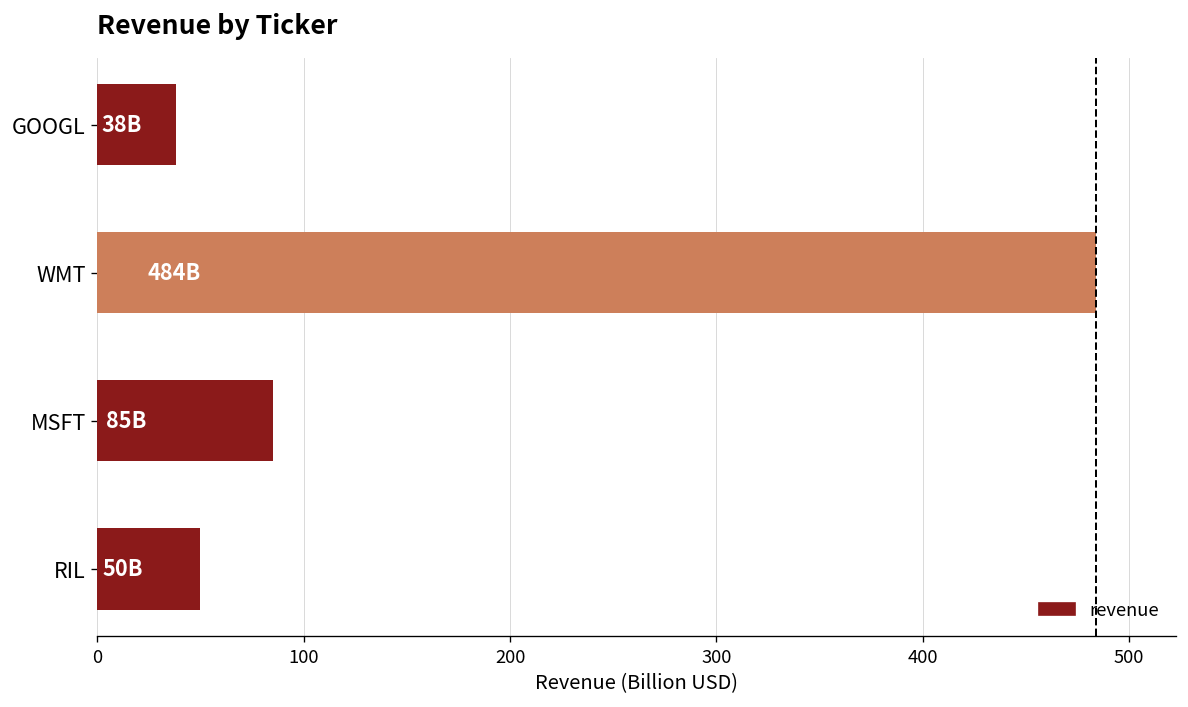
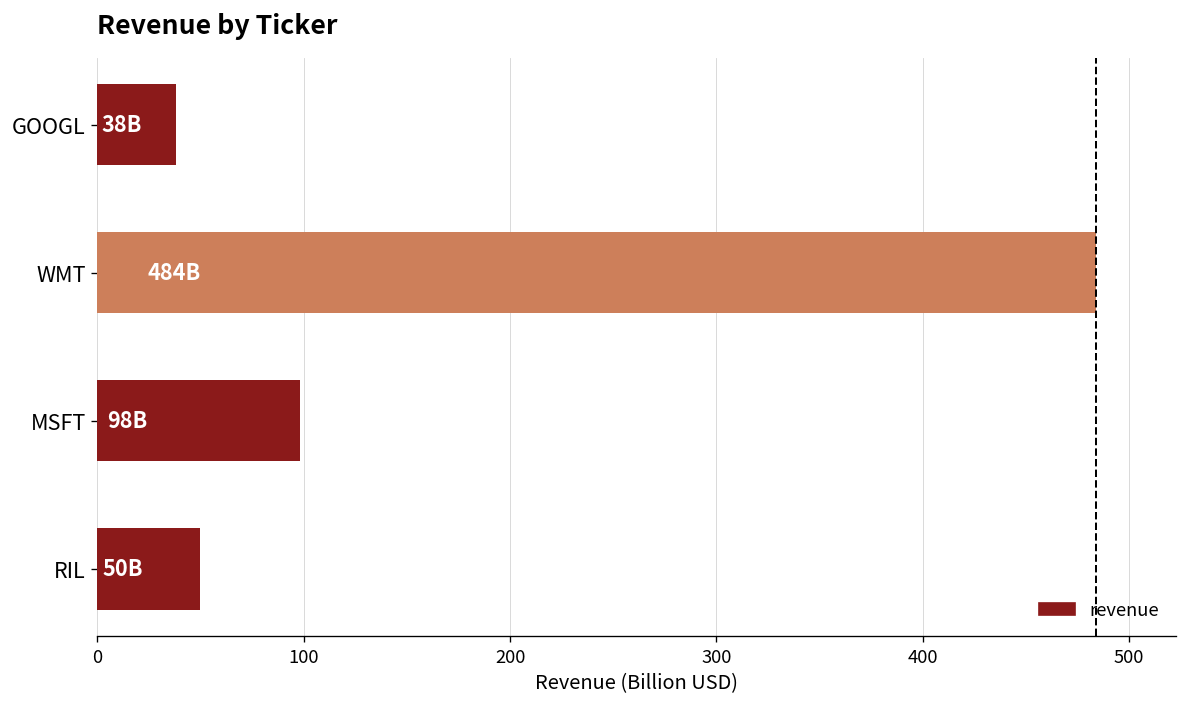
MSFT: 85B -> 98B
